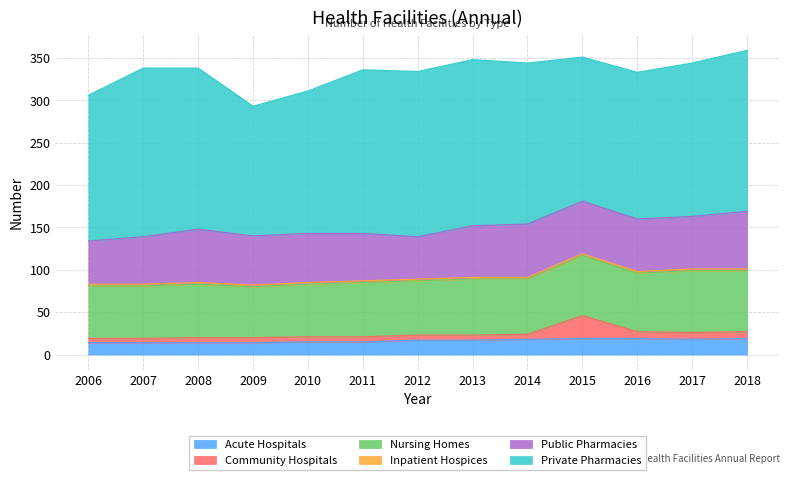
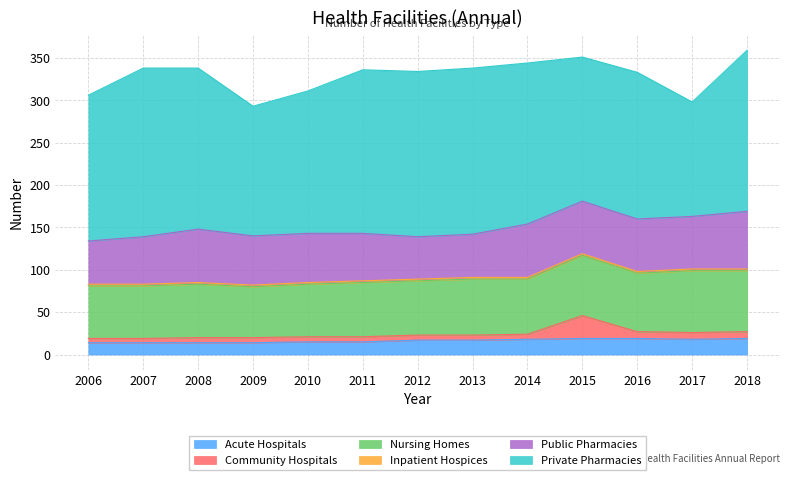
Public Pharmacies, 2013: 60 -> 50
Private Pharmacies, 2017: 180 -> 140
